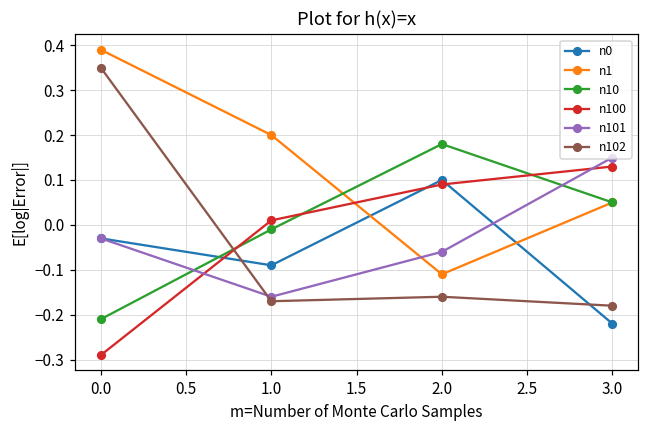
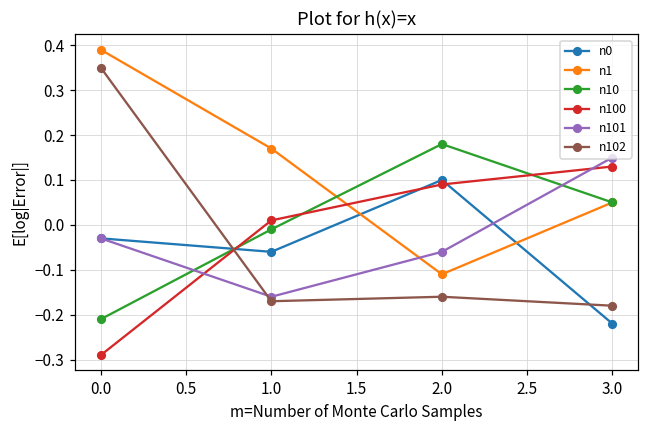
n0, 1.0: -0.09 -> -0.06
n1, 1.0: 0.20 -> 0.17
